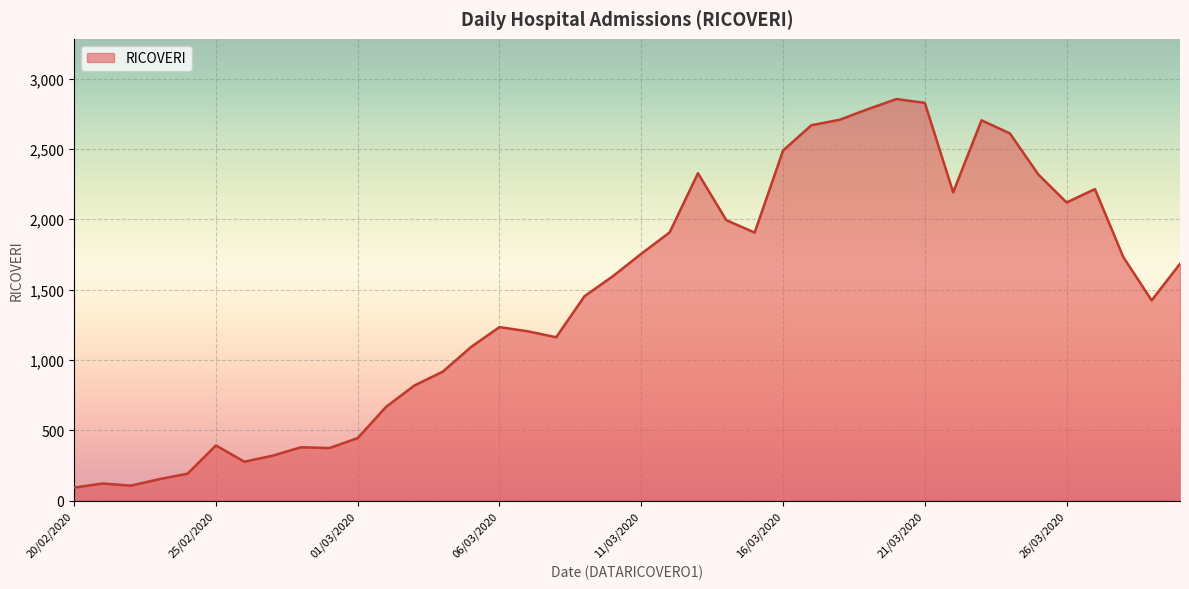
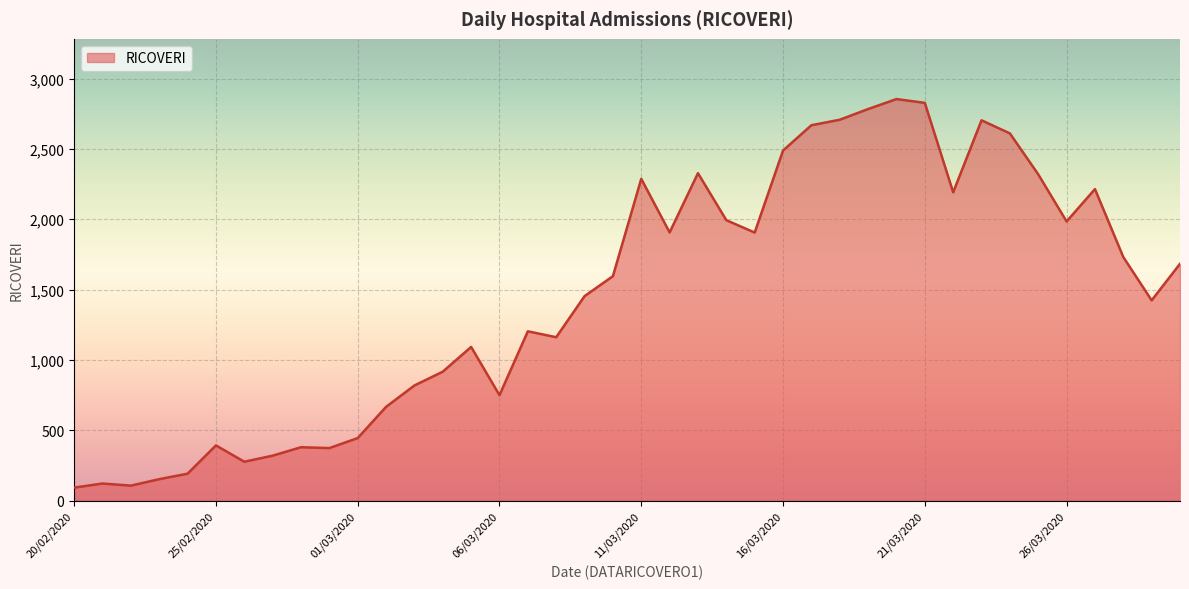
06/03/2020: 1,230 -> 750
11/03/2020: 1,750 -> 2,290
26/03/2020: 2,120 -> 1,980
